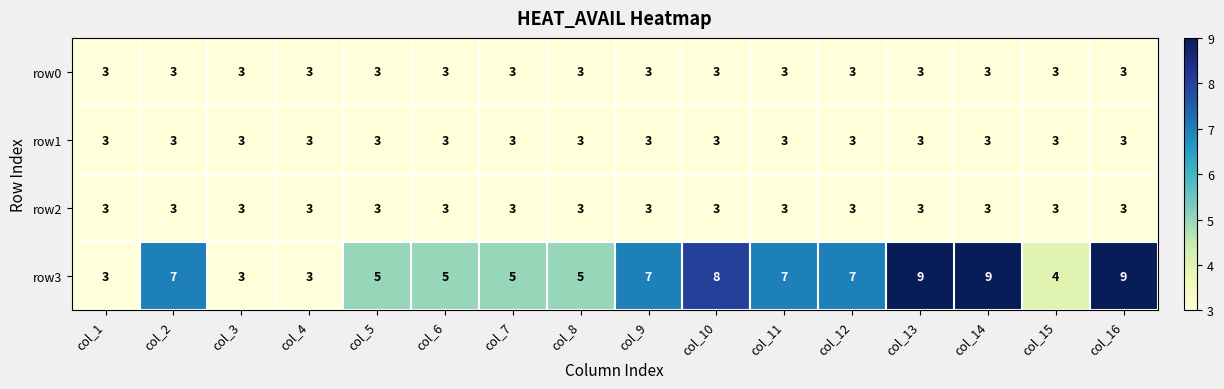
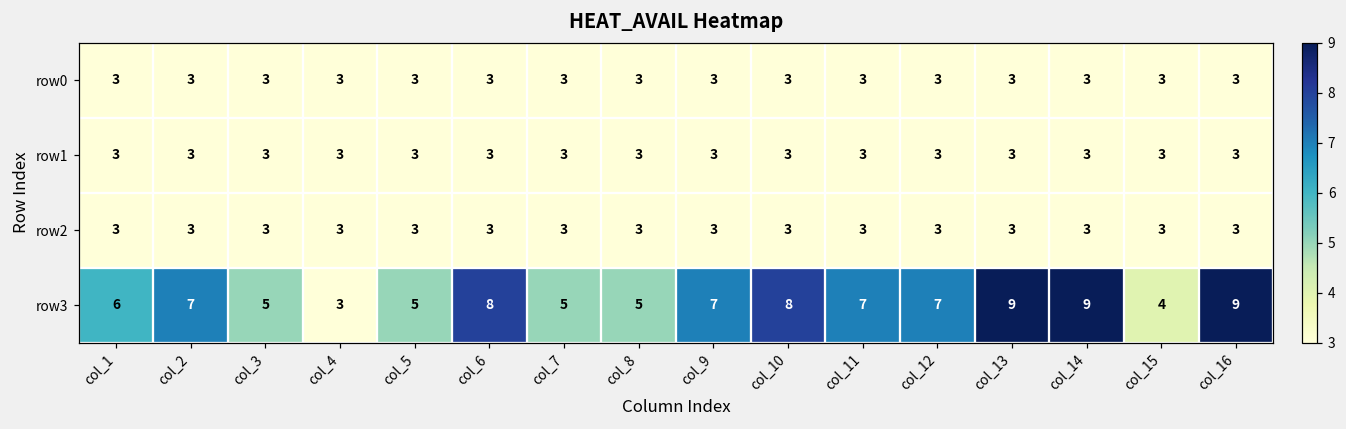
row3, col_1: 3 -> 6
row3, col_3: 3 -> 5
row3, col_6: 5 -> 8
